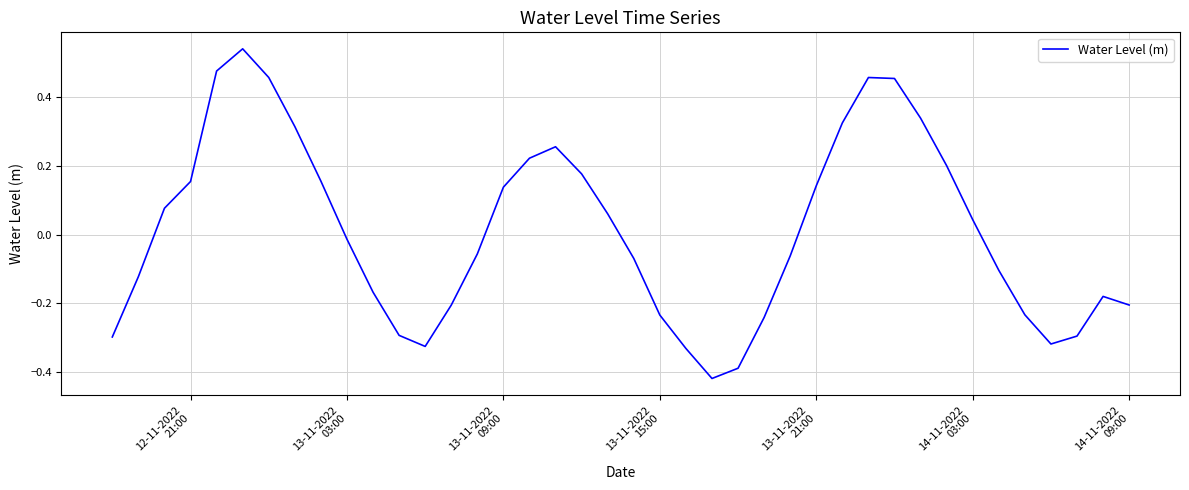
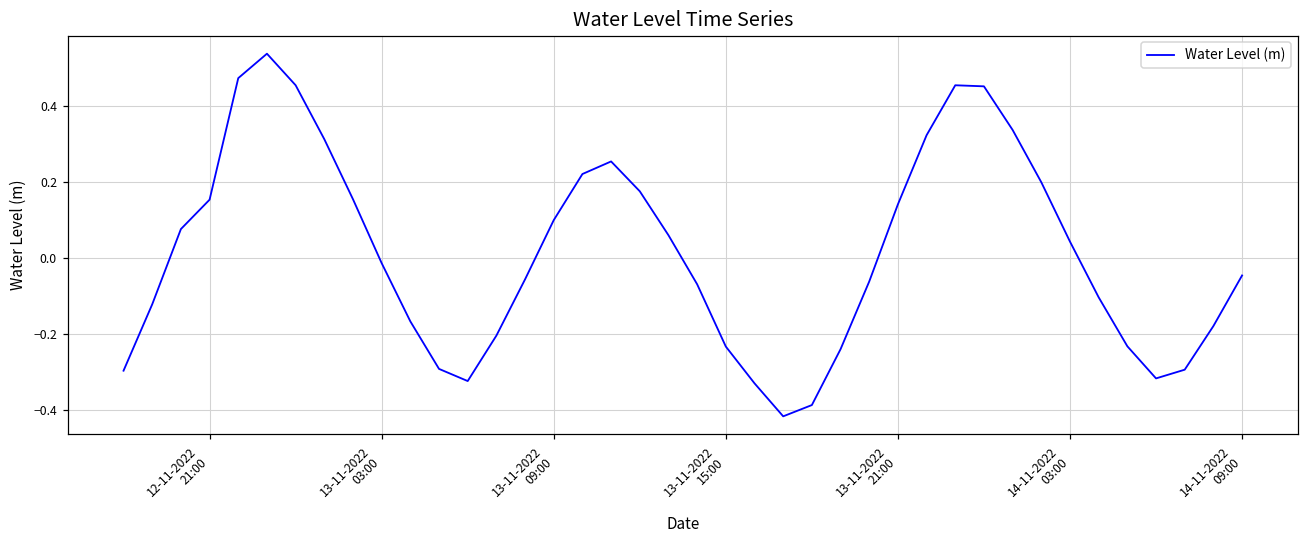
13-11-2022 09:00: 0.14 -> 0.10
14-11-2022 09:00: -0.20 -> -0.05
